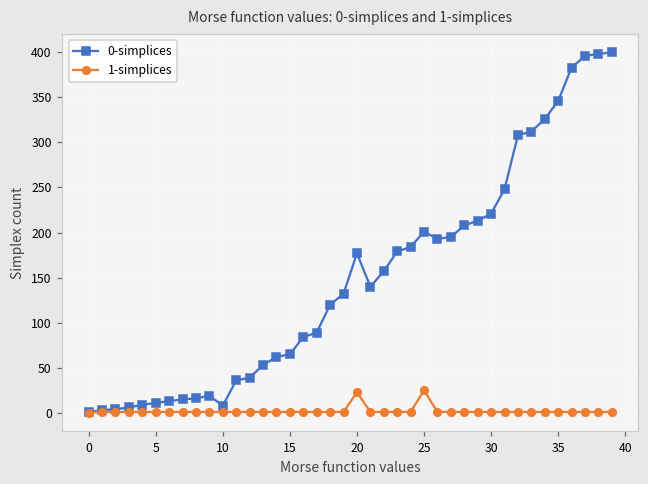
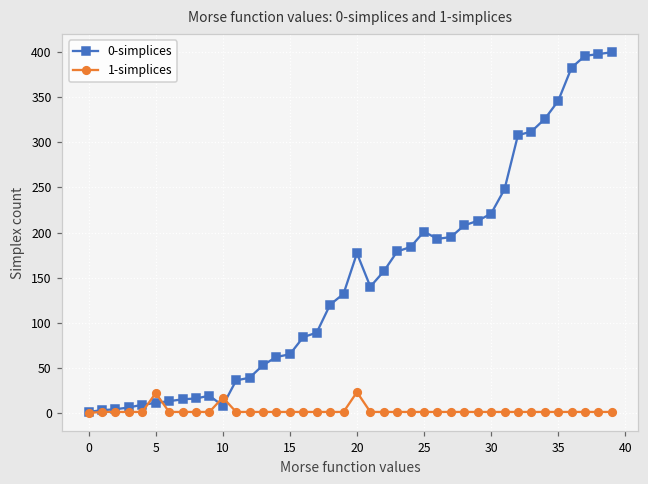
1-simplices, 5: 0 -> 20
1-simplices, 10: 0 -> 20
1-simplices, 25: 30 -> 0
